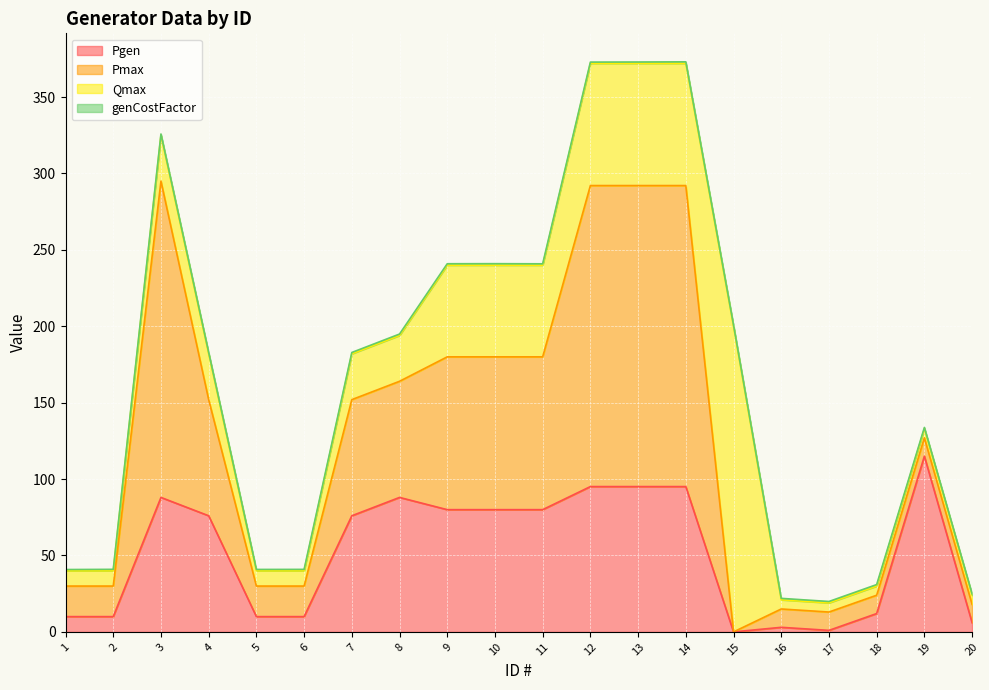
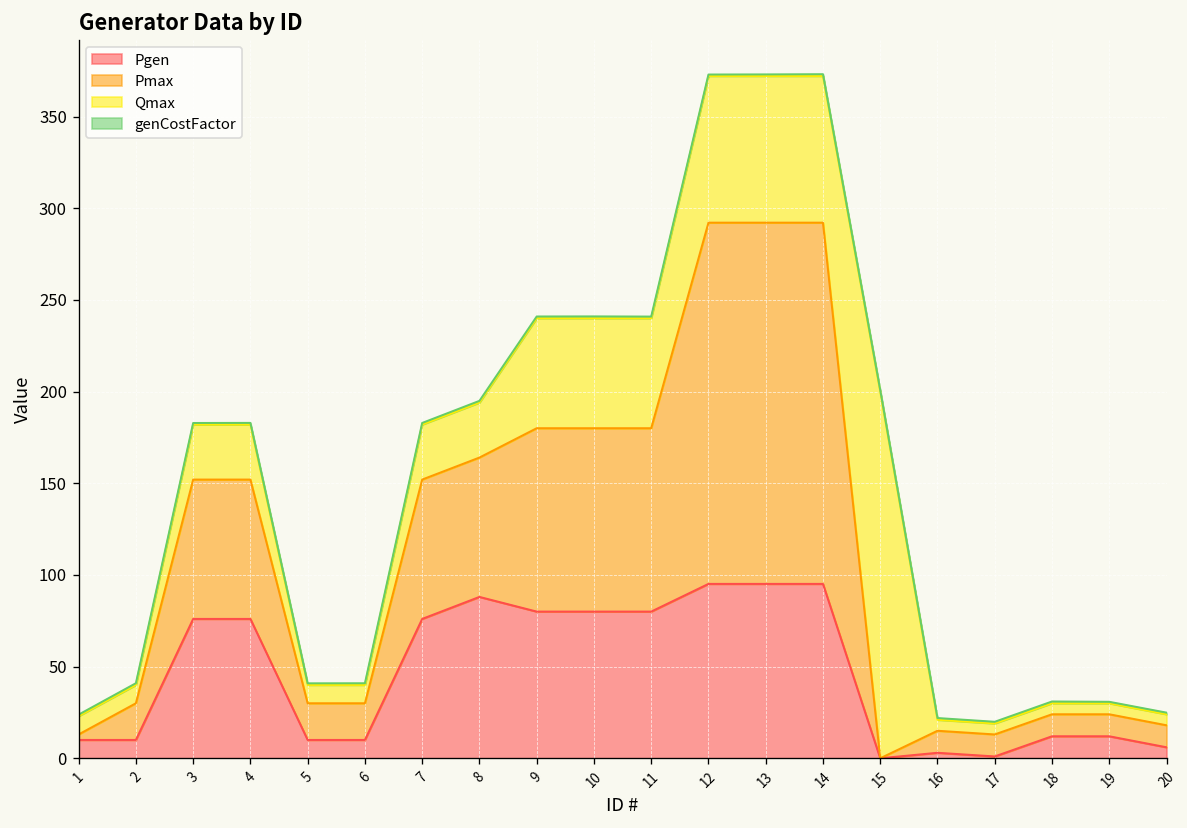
Pmax, 1: 20 -> 3
Pgen, 3: 88 -> 76
Pmax, 3: 207 -> 76
Pgen, 19: 115 -> 12
